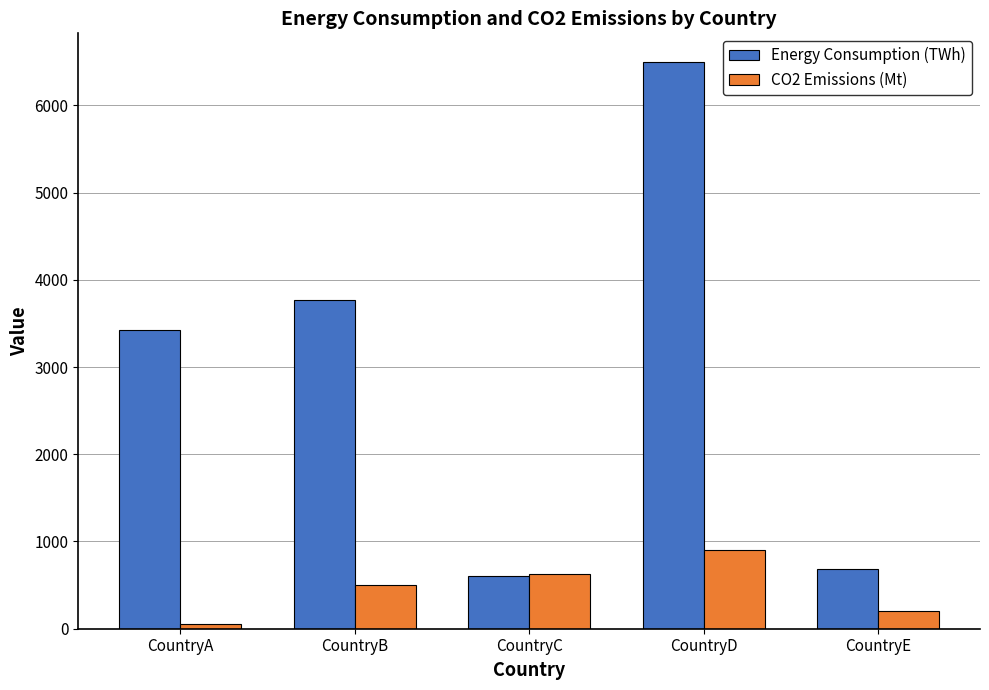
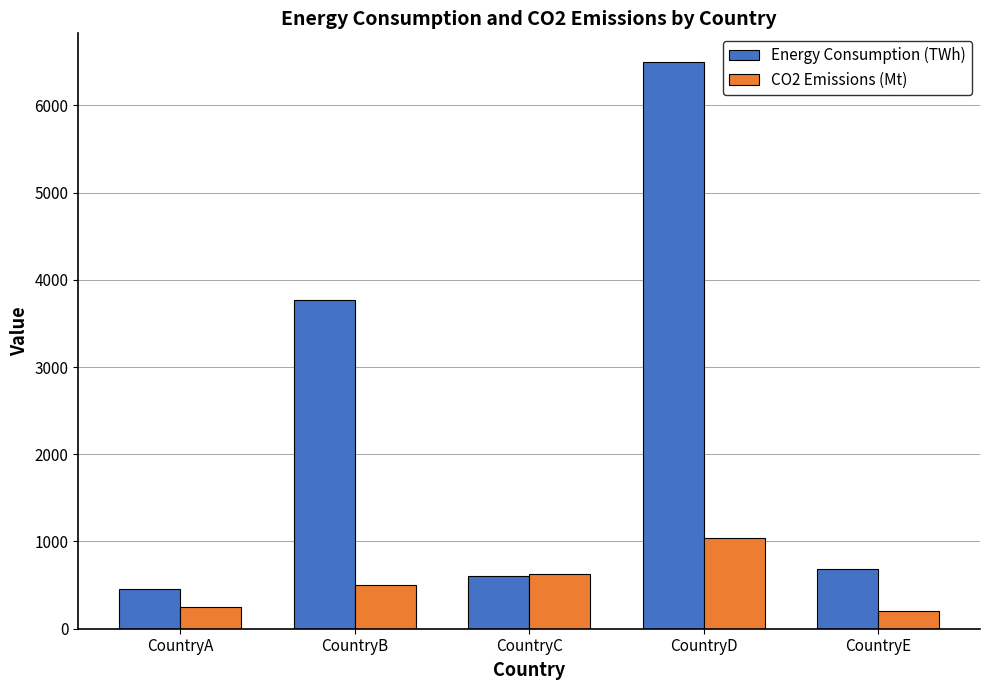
Energy Consumption (TWh), CountryA: 3400 -> 500
CO2 Emissions (Mt), CountryA: 100 -> 200
CO2 Emissions (Mt), CountryD: 900 -> 1000
